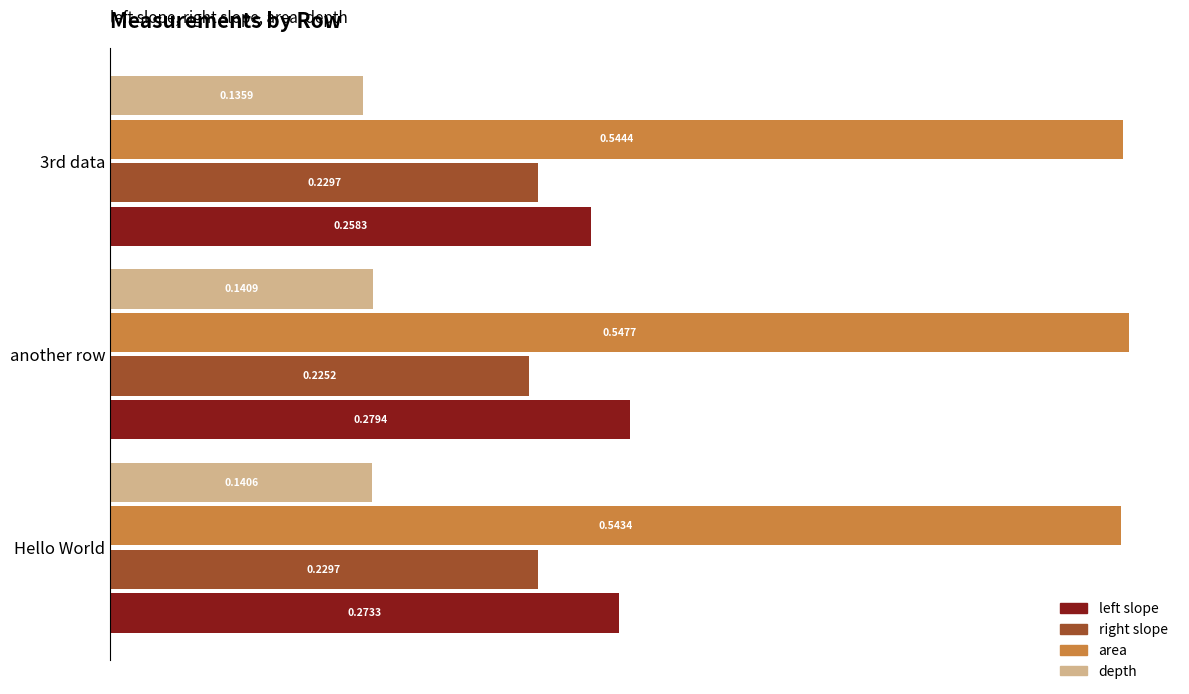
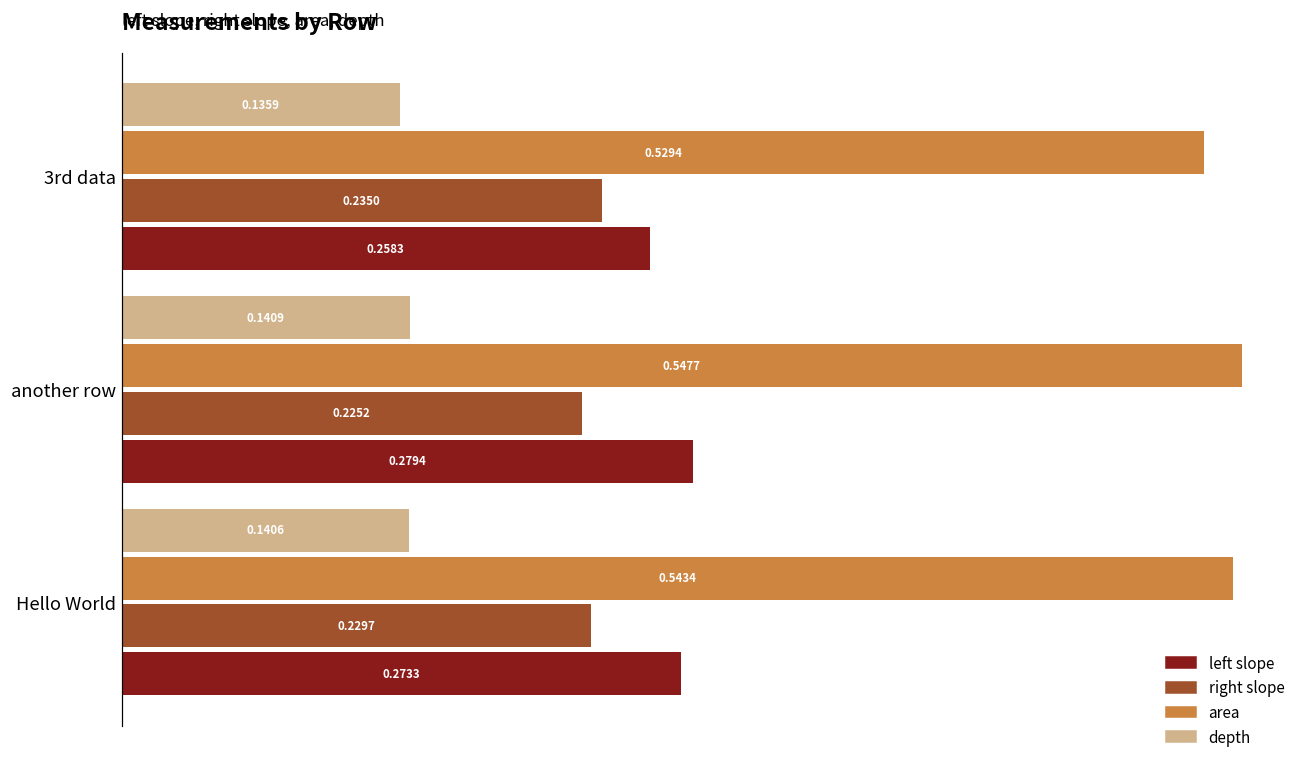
area, 3rd data: 0.5444 -> 0.5294
right slope, 3rd data: 0.2297 -> 0.2350
